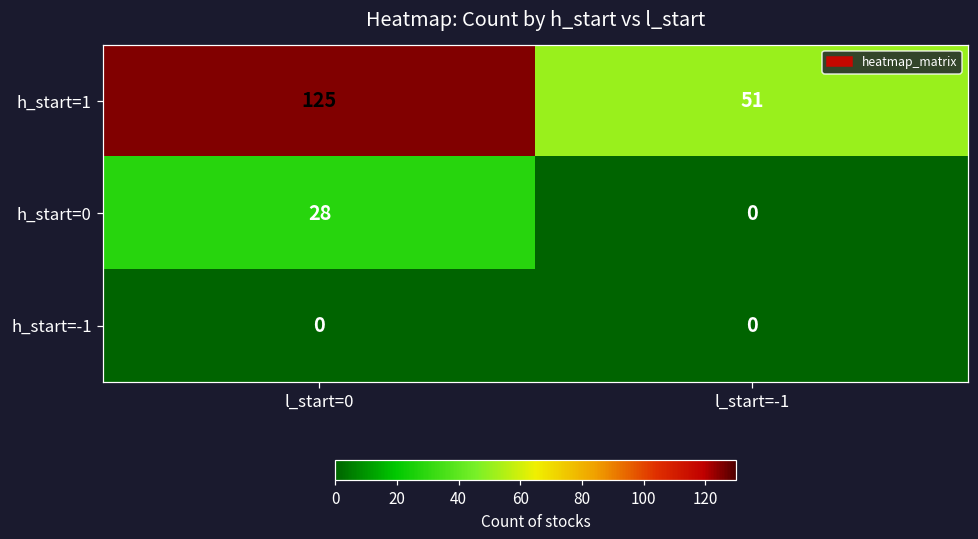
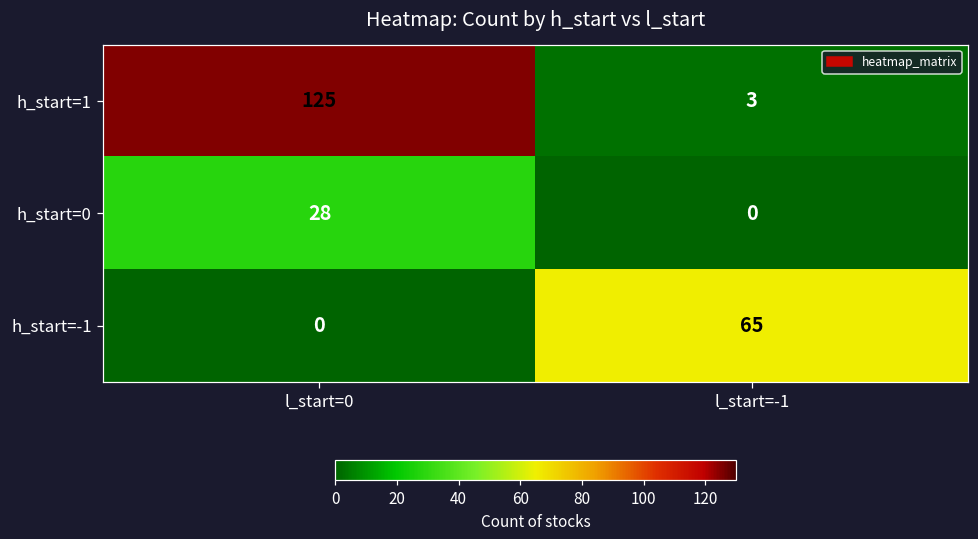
h_start=1, l_start=-1: 51 -> 3
h_start=-1, l_start=-1: 0 -> 65
